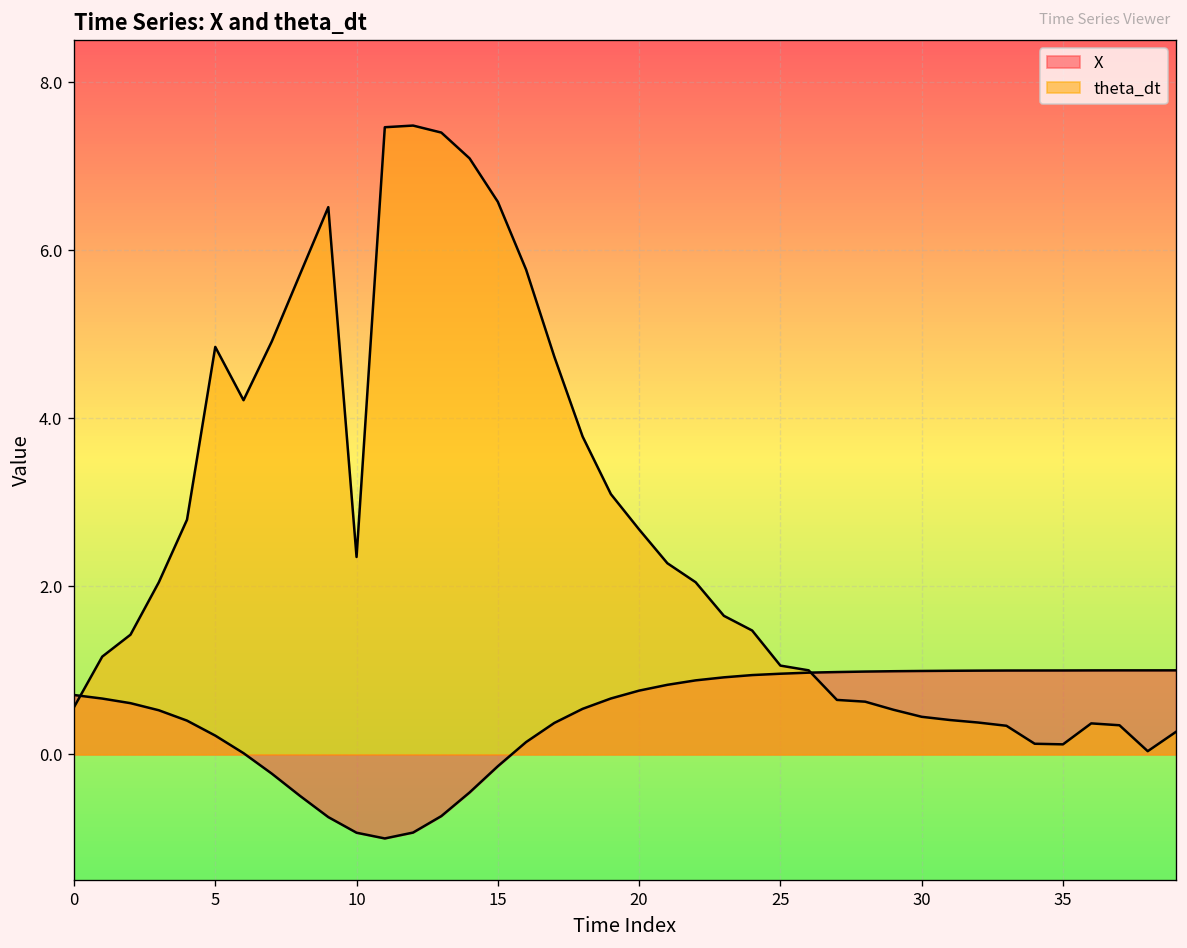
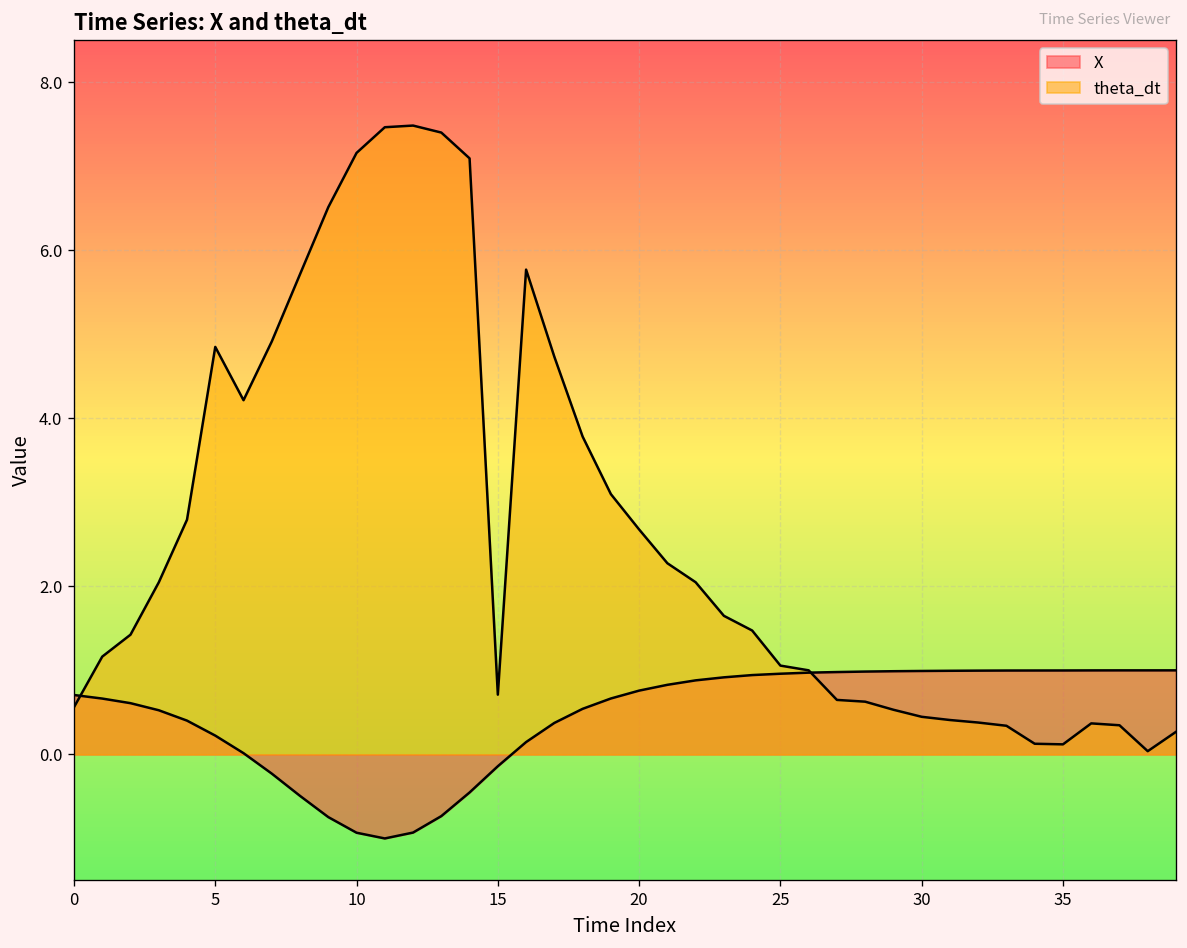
theta_dt, 10: 2.3 -> 7.2
theta_dt, 15: 6.6 -> 0.7
